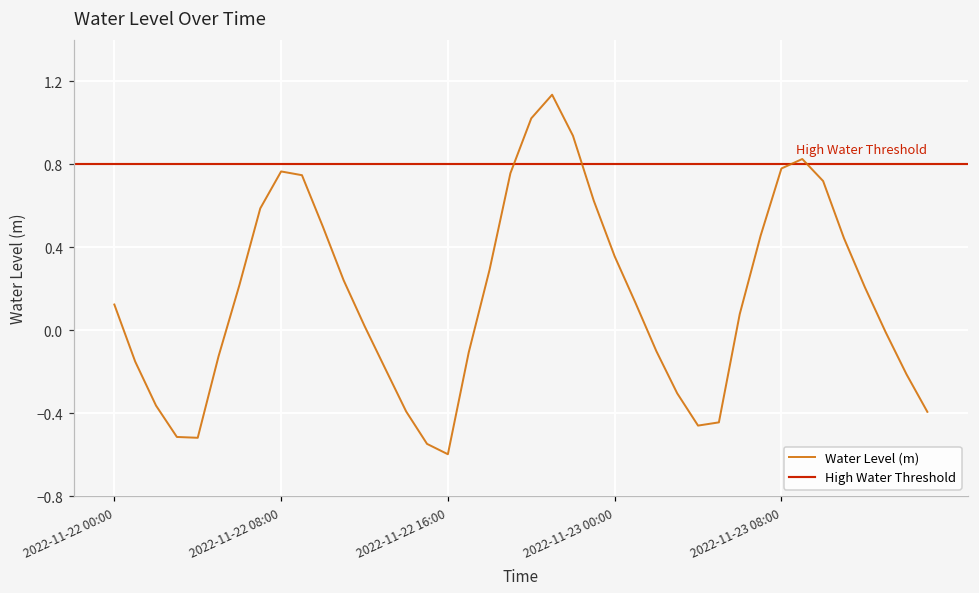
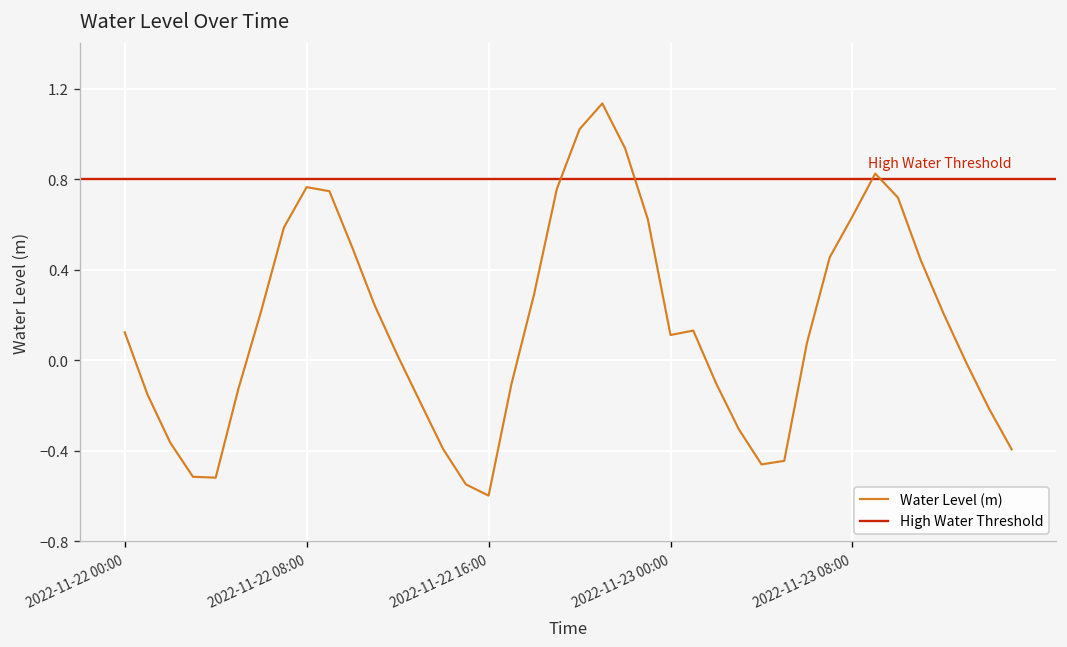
2022-11-23 00:00: 0.36 -> 0.11
2022-11-23 08:00: 0.78 -> 0.64
